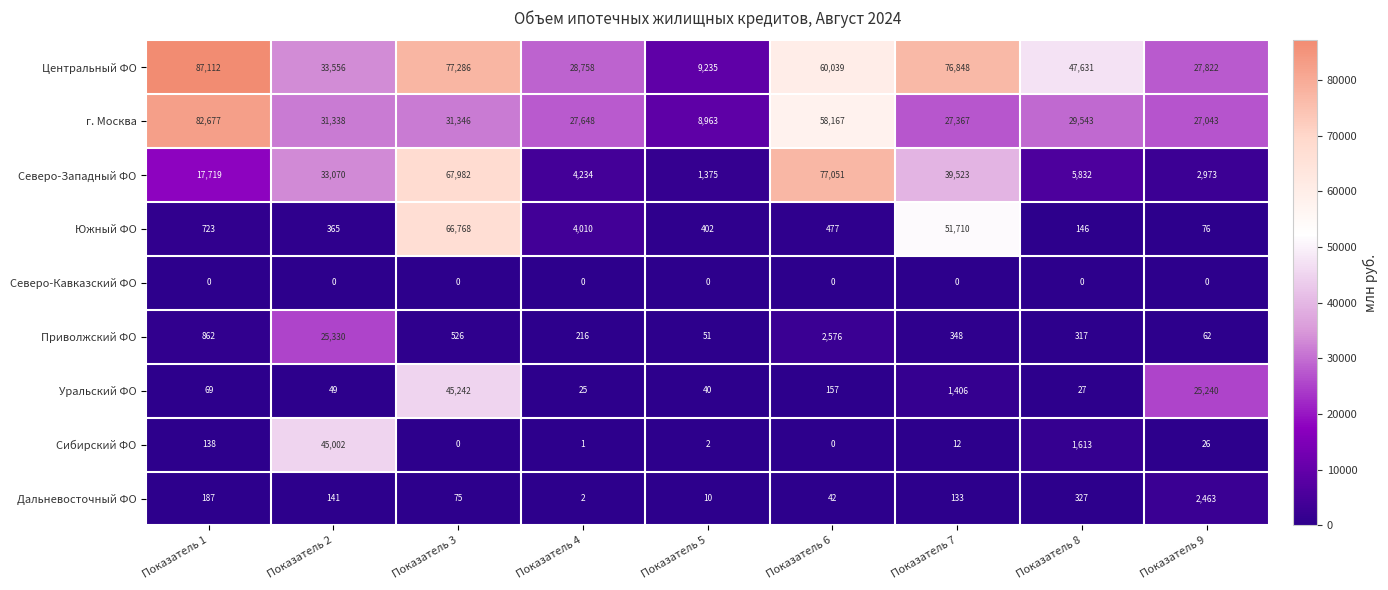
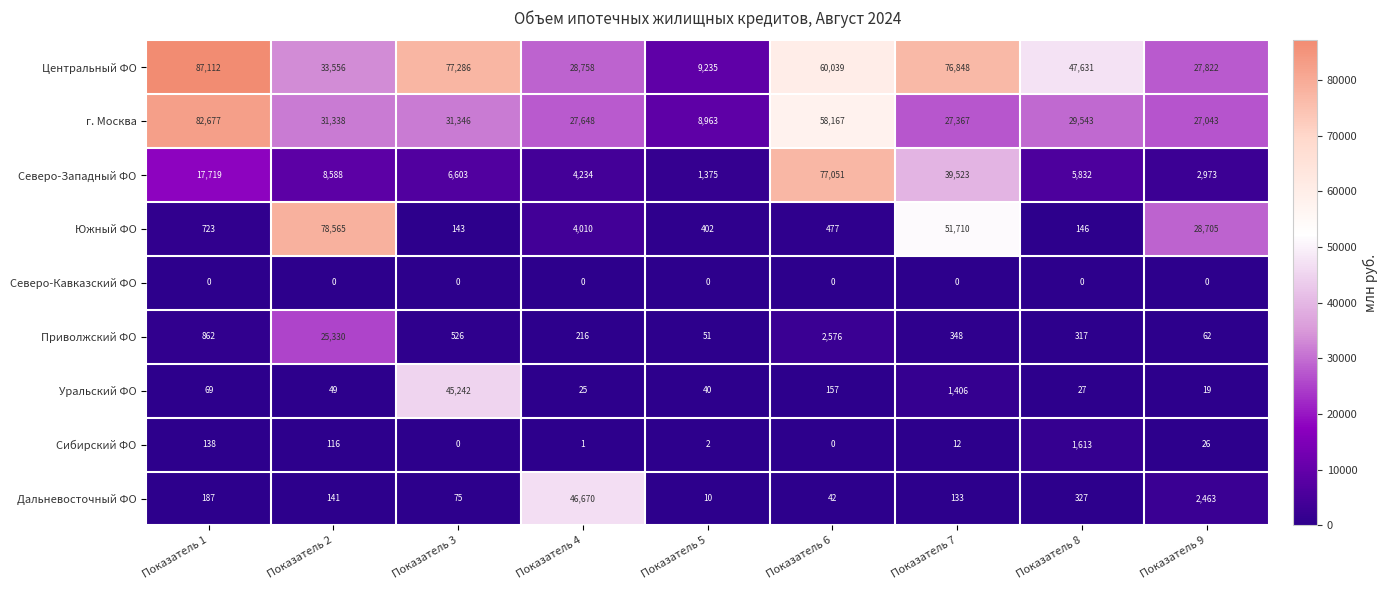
Северо-Западный ФО, Показатель 2: 33,070 -> 8,588
Северо-Западный ФО, Показатель 3: 67,982 -> 6,603
Южный ФО, Показатель 2: 365 -> 78,565
Южный ФО, Показатель 3: 66,768 -> 143
Южный ФО, Показатель 9: 76 -> 28,705
Уральский ФО, Показатель 9: 25,240 -> 19
Сибирский ФО, Показатель 2: 45,002 -> 116
Дальневосточный ФО, Показатель 4: 2 -> 46,670
